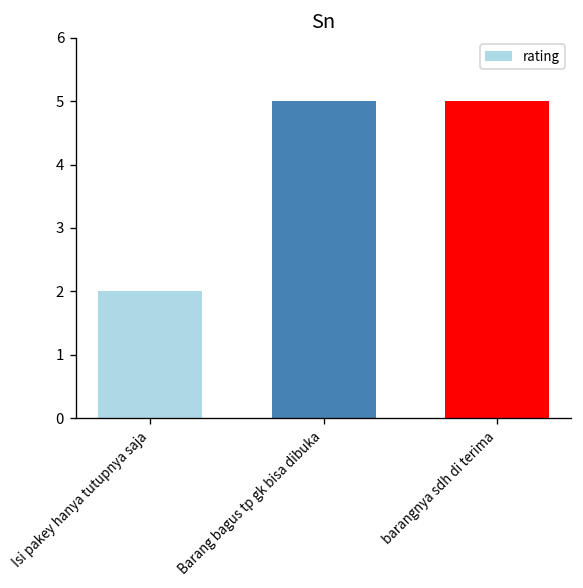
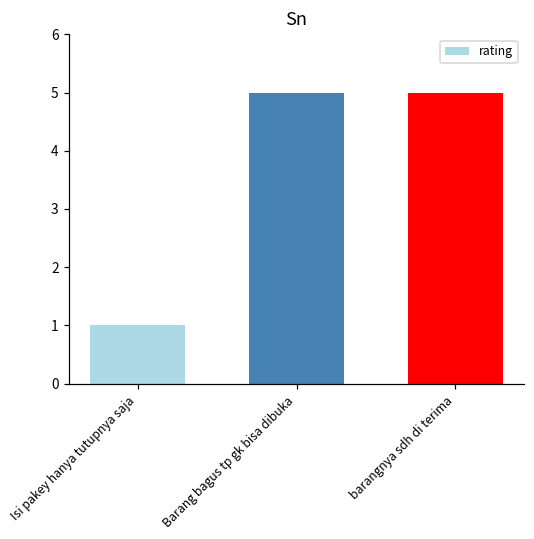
Isi pakey hanya tutupnya saja: 2 -> 1
